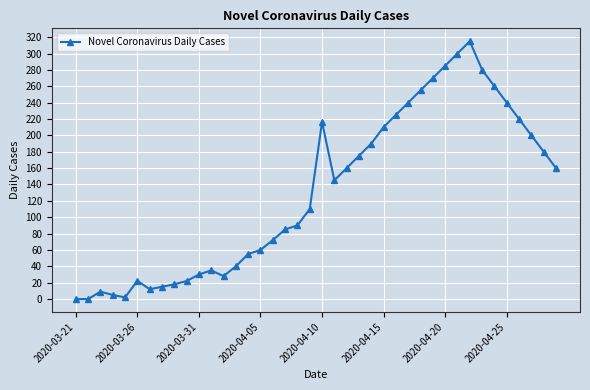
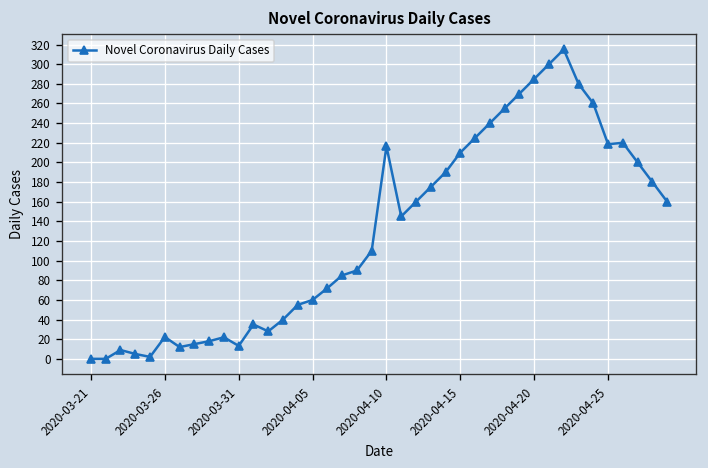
2020-03-31: 30 -> 10
2020-04-25: 240 -> 220
